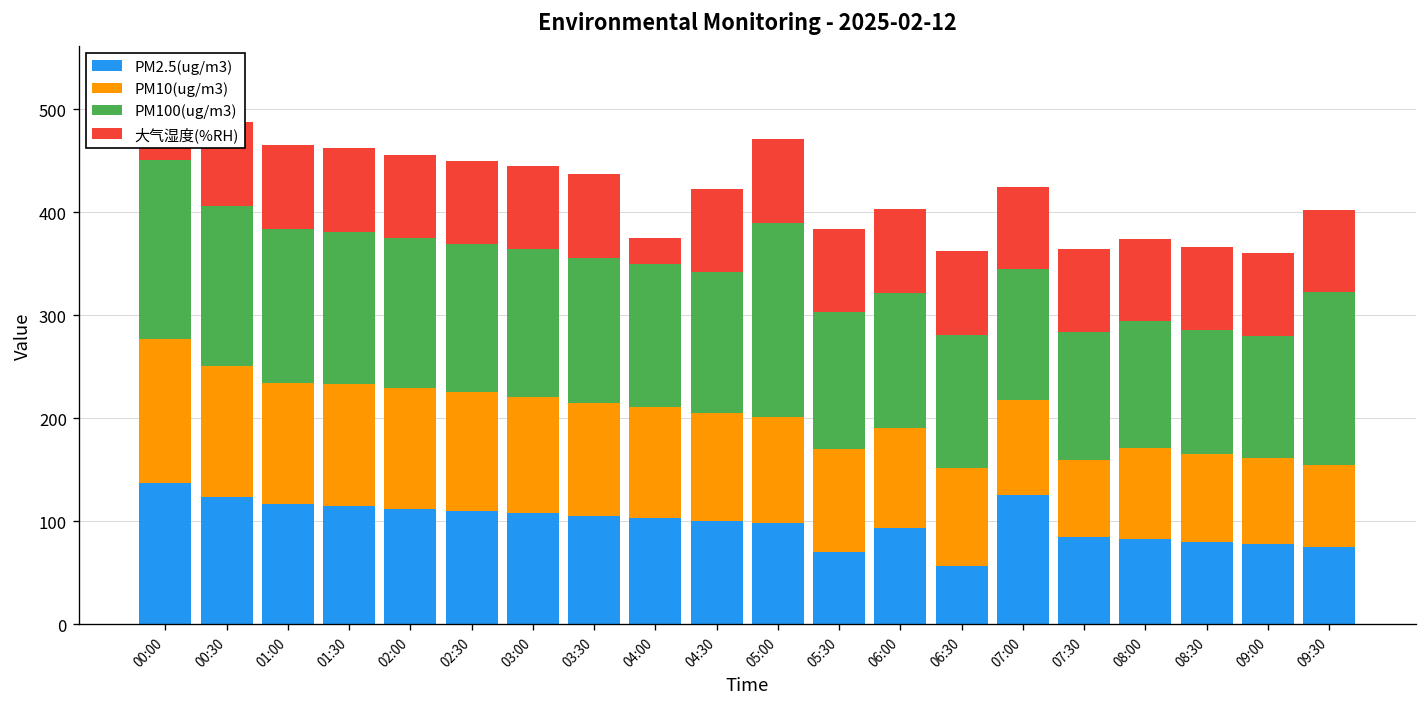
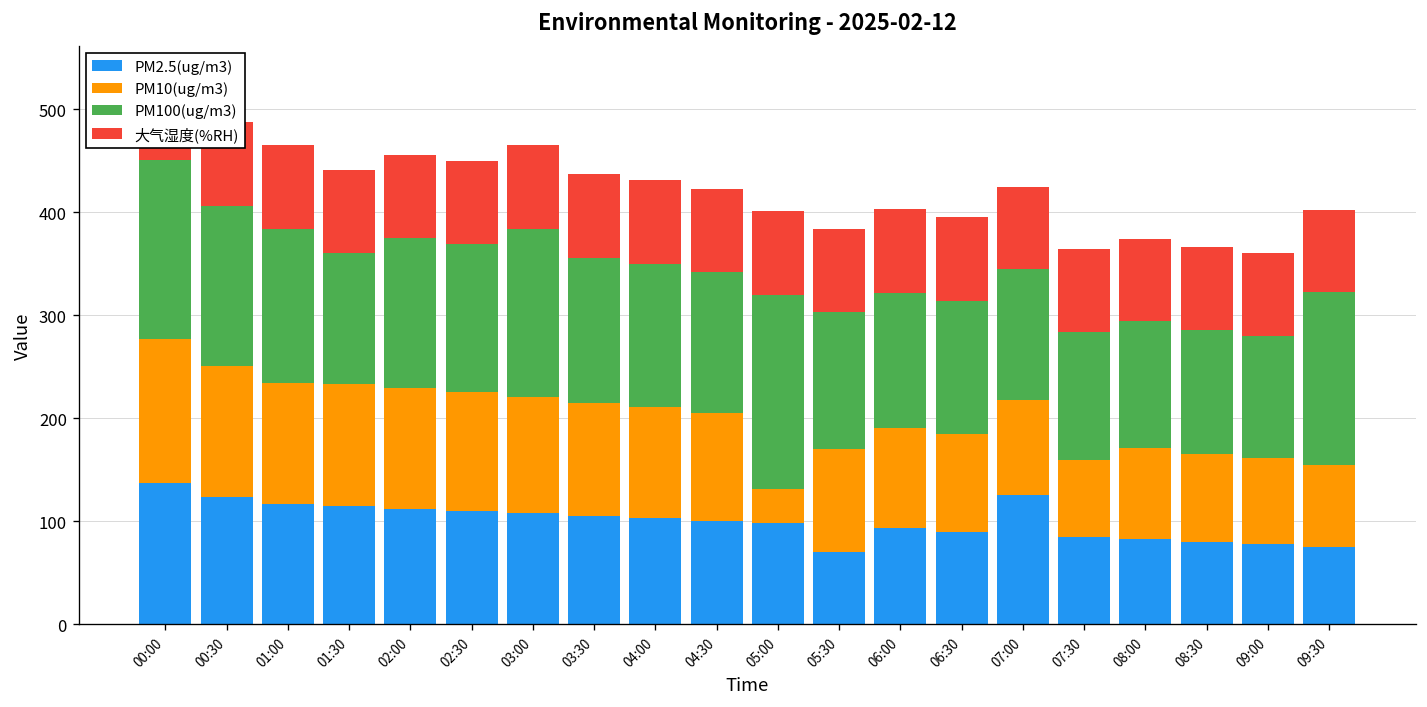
PM100(ug/m3), 01:30: 150 -> 130
PM100(ug/m3), 03:00: 140 -> 160
大气湿度(%RH), 04:00: 30 -> 80
PM10(ug/m3), 05:00: 100 -> 30
PM2.5(ug/m3), 06:30: 60 -> 90
